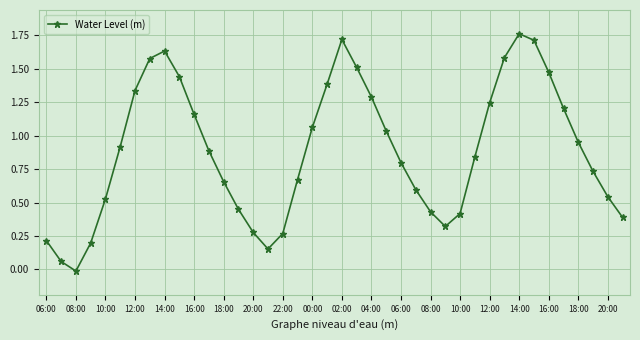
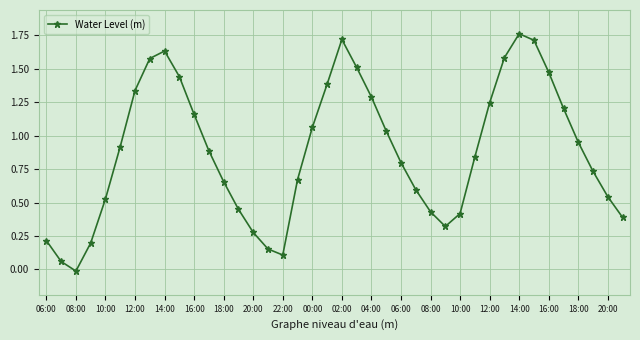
22:00: 0.27 -> 0.11
